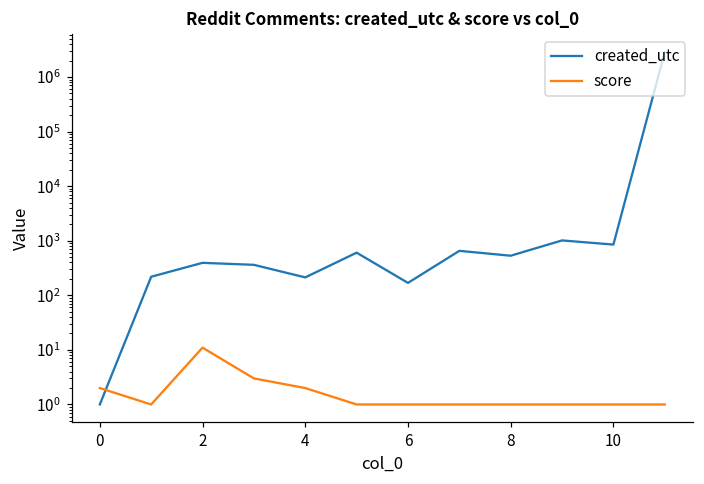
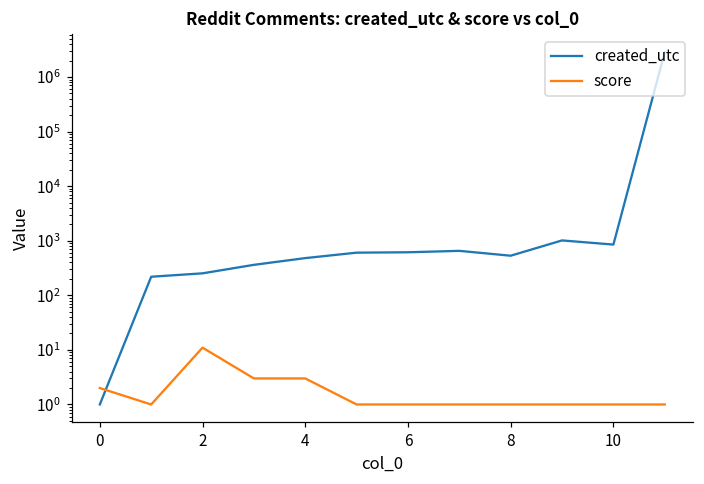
created_utc, 2: 400 -> 300
created_utc, 4: 210 -> 500
score, 4: 2 -> 3
created_utc, 6: 170 -> 600
